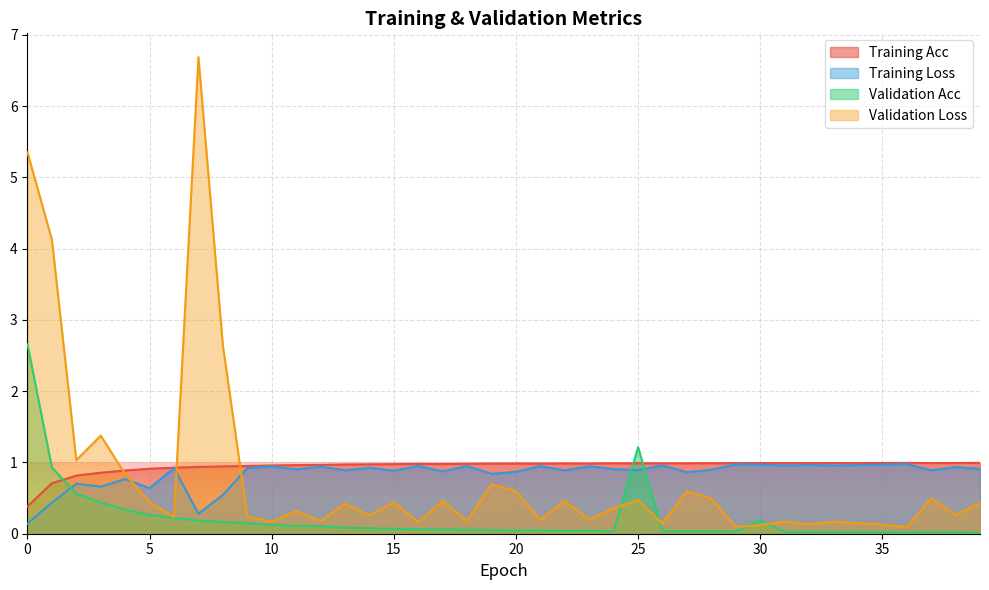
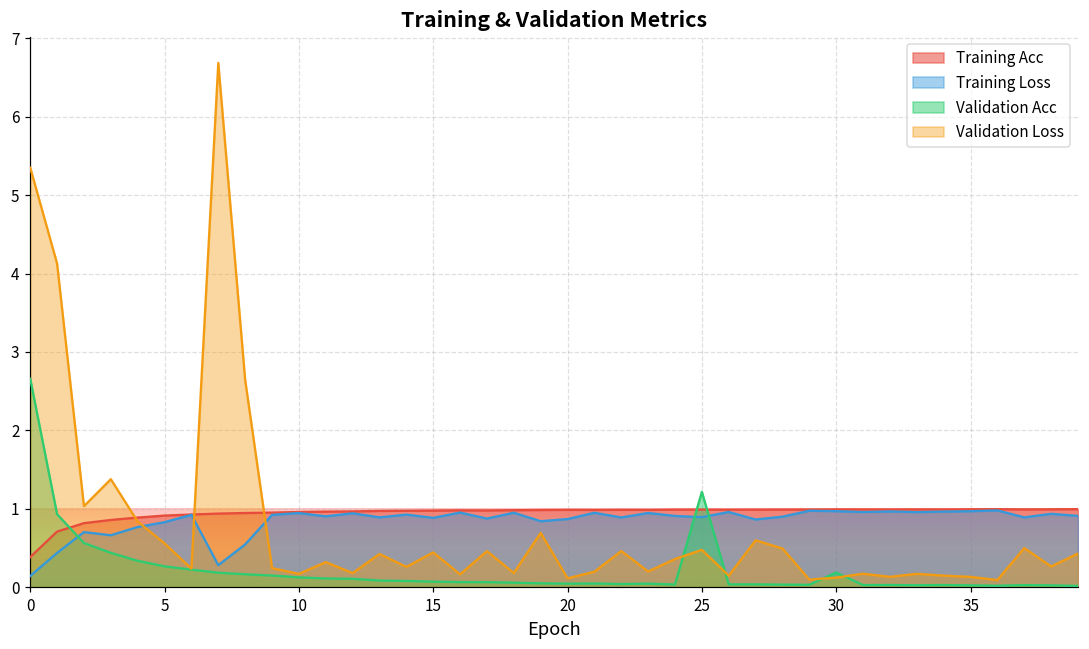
Training Loss, 5: 0.6 -> 0.8
Validation Loss, 5: 0.4 -> 0.6
Validation Loss, 20: 0.6 -> 0.1
